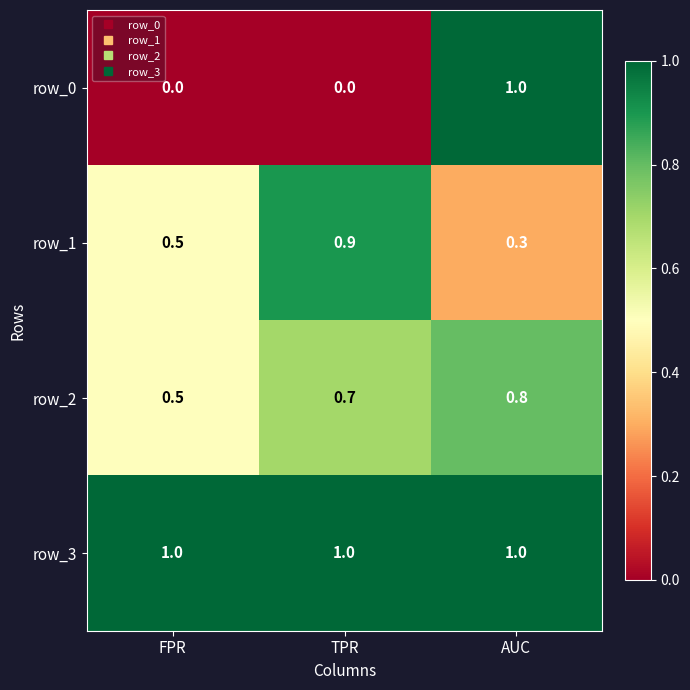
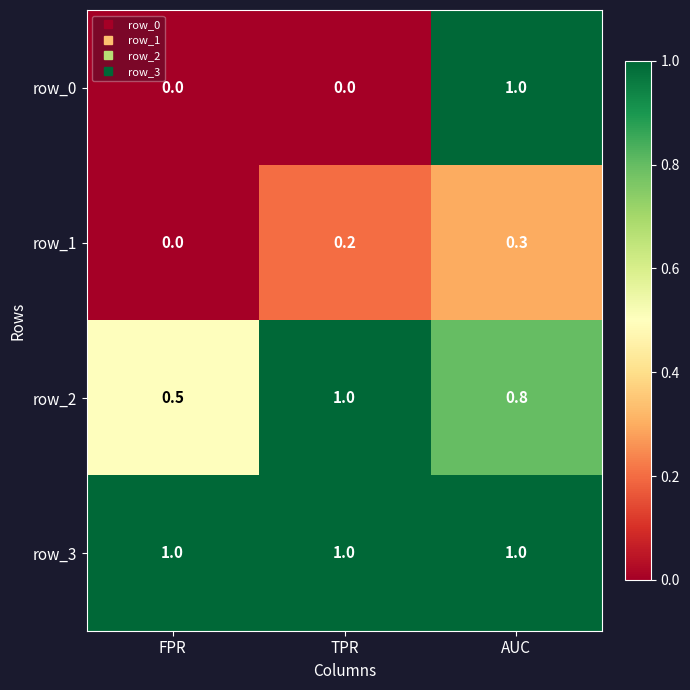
row_1, FPR: 0.5 -> 0.0
row_1, TPR: 0.9 -> 0.2
row_2, TPR: 0.7 -> 1.0
